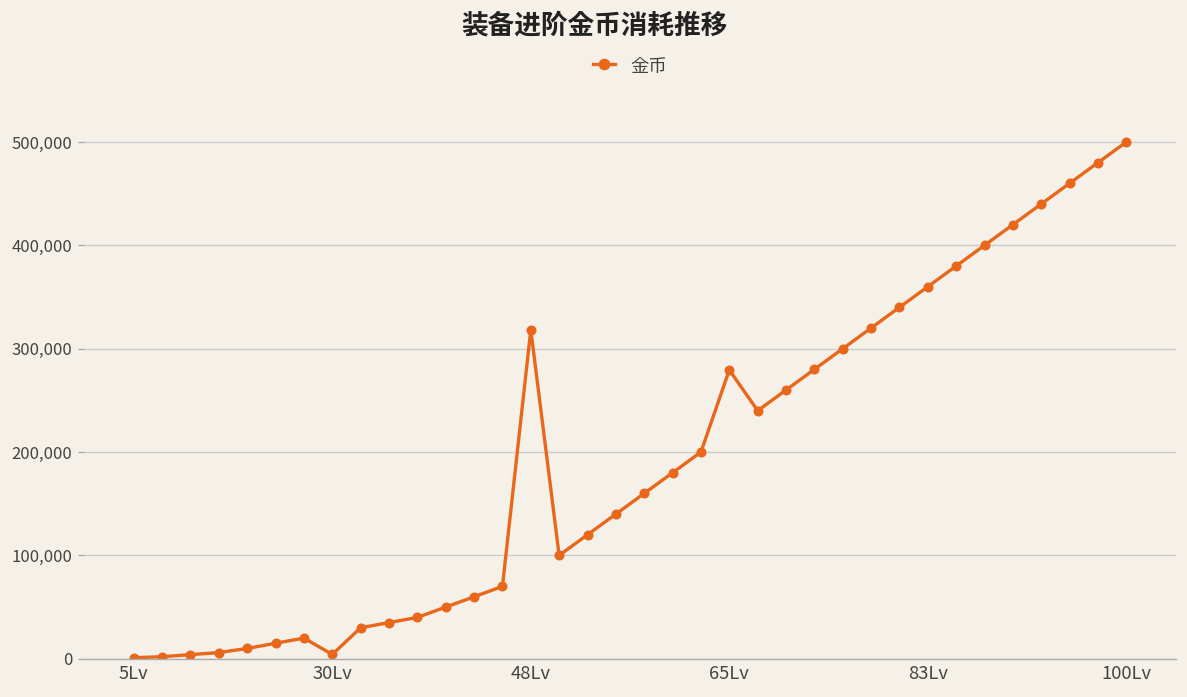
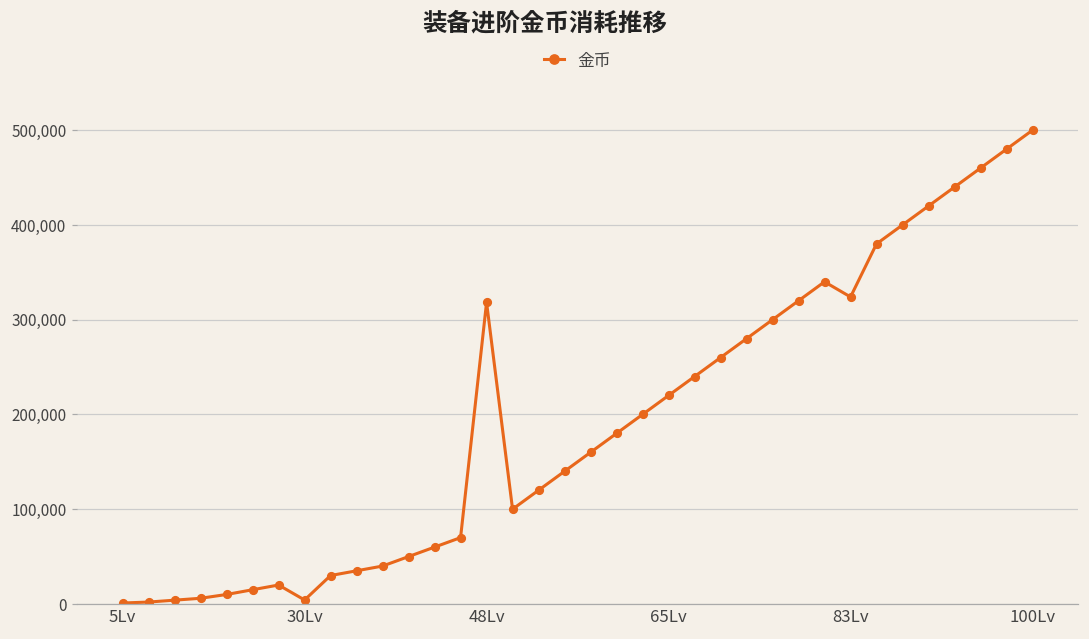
65Lv: 280,000 -> 220,000
83Lv: 360,000 -> 320,000
